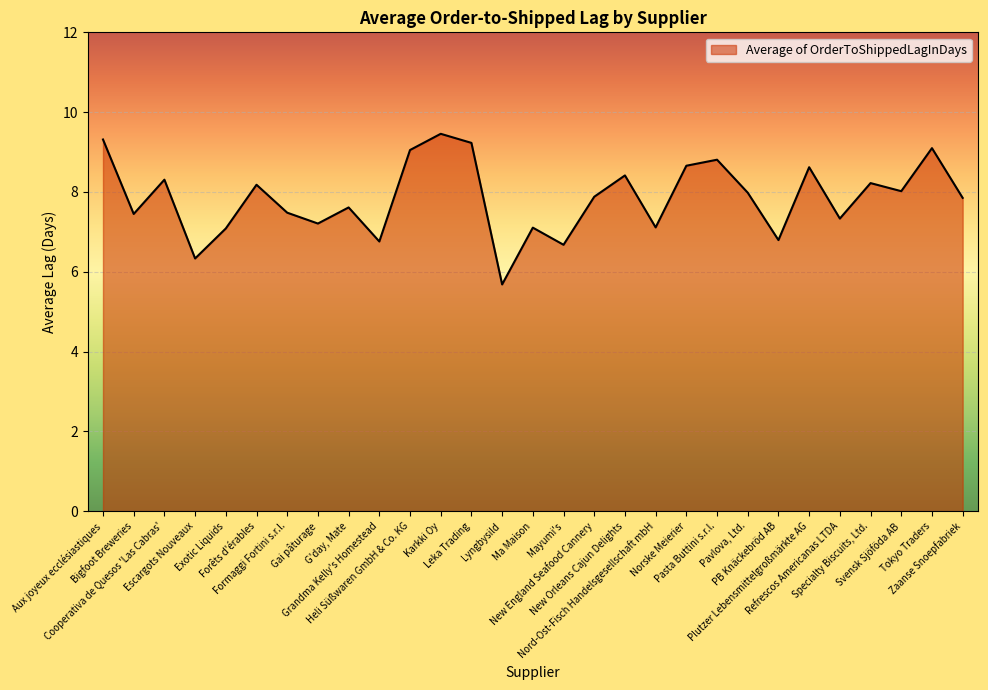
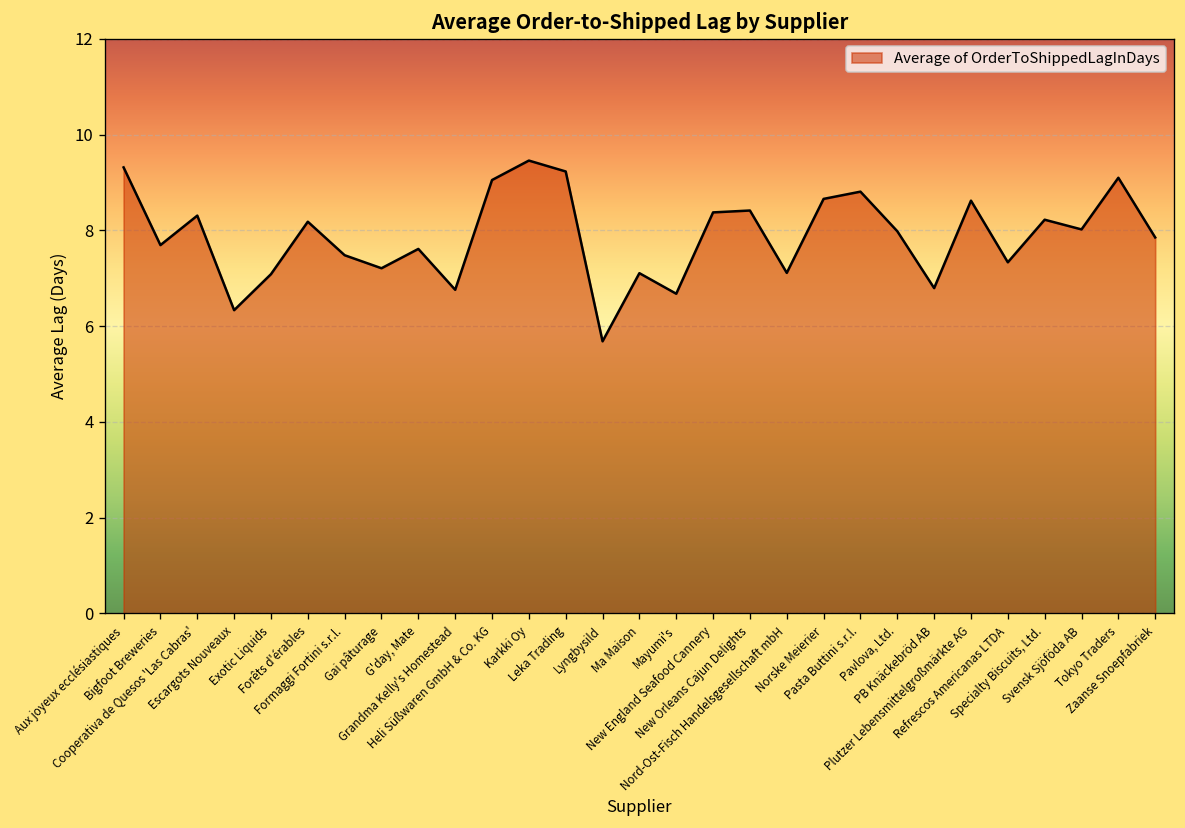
Bigfoot Breweries: 7.4 -> 7.7
New England Seafood Cannery: 7.9 -> 8.4
